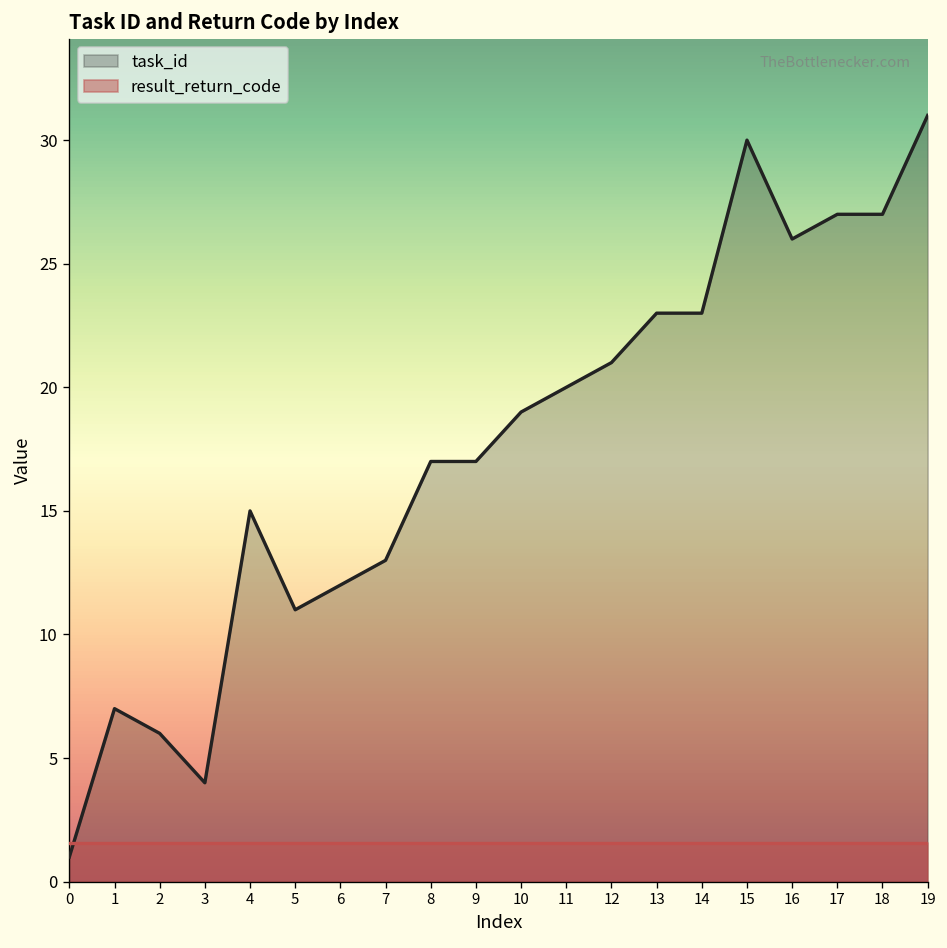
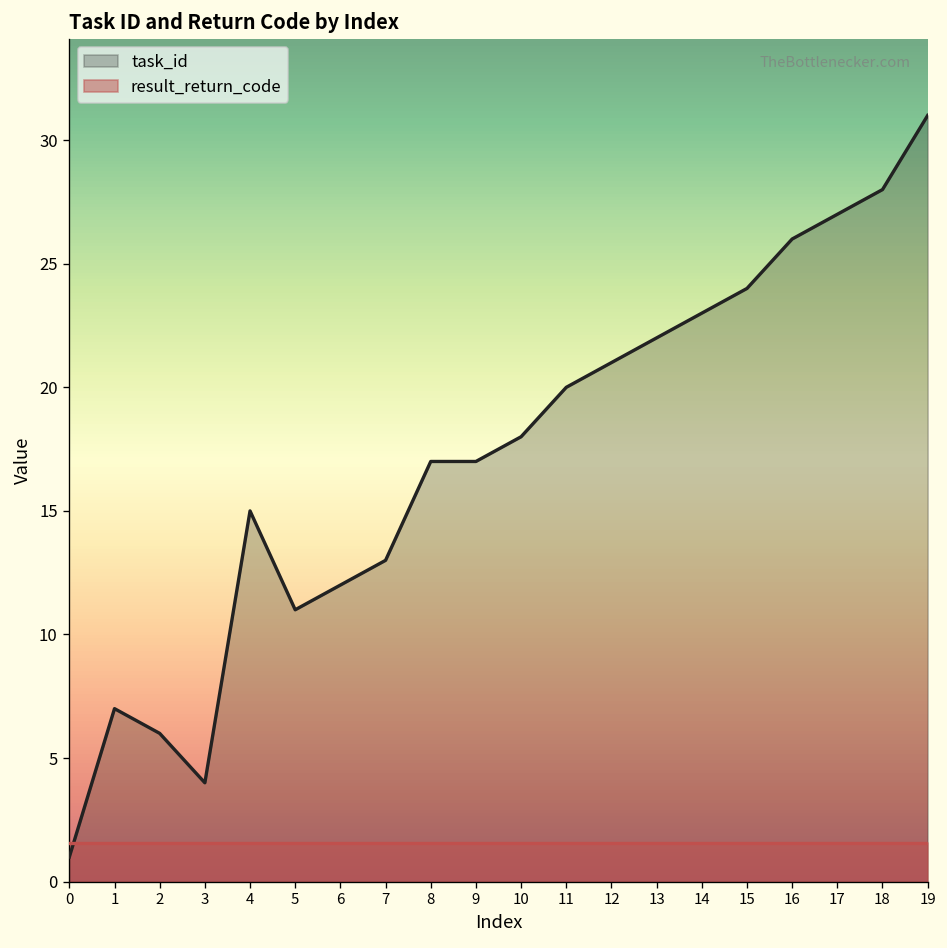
task_id, 10: 19 -> 18
task_id, 13: 23 -> 22
task_id, 15: 30 -> 24
task_id, 18: 27 -> 28
